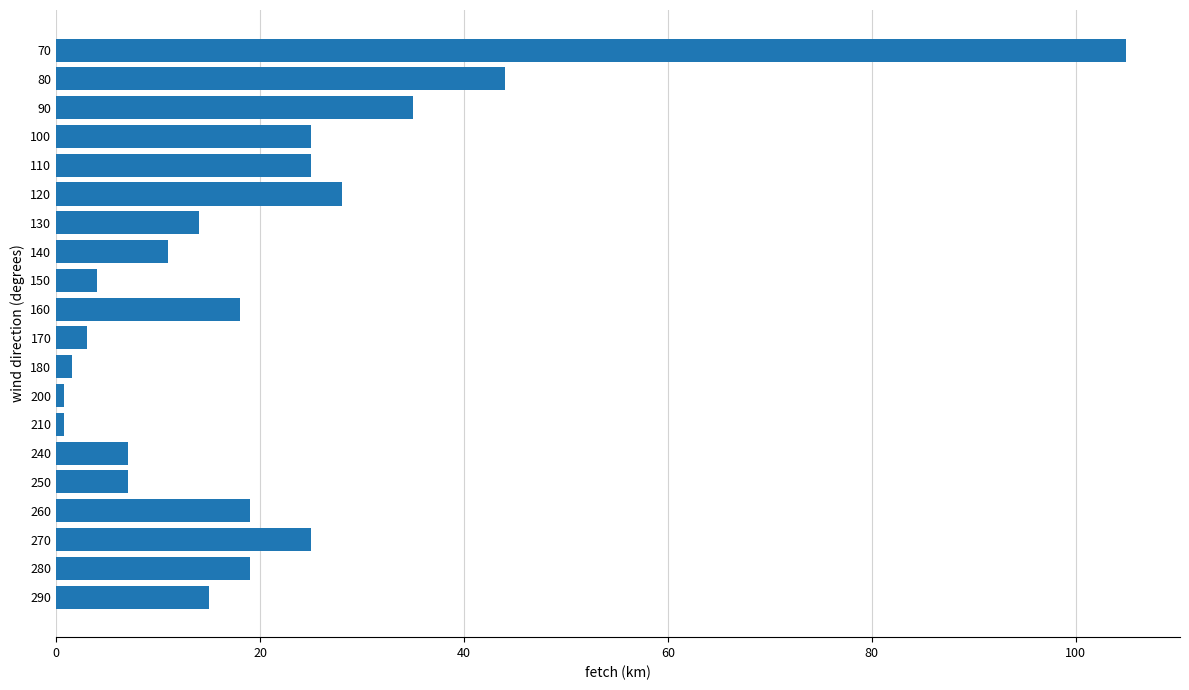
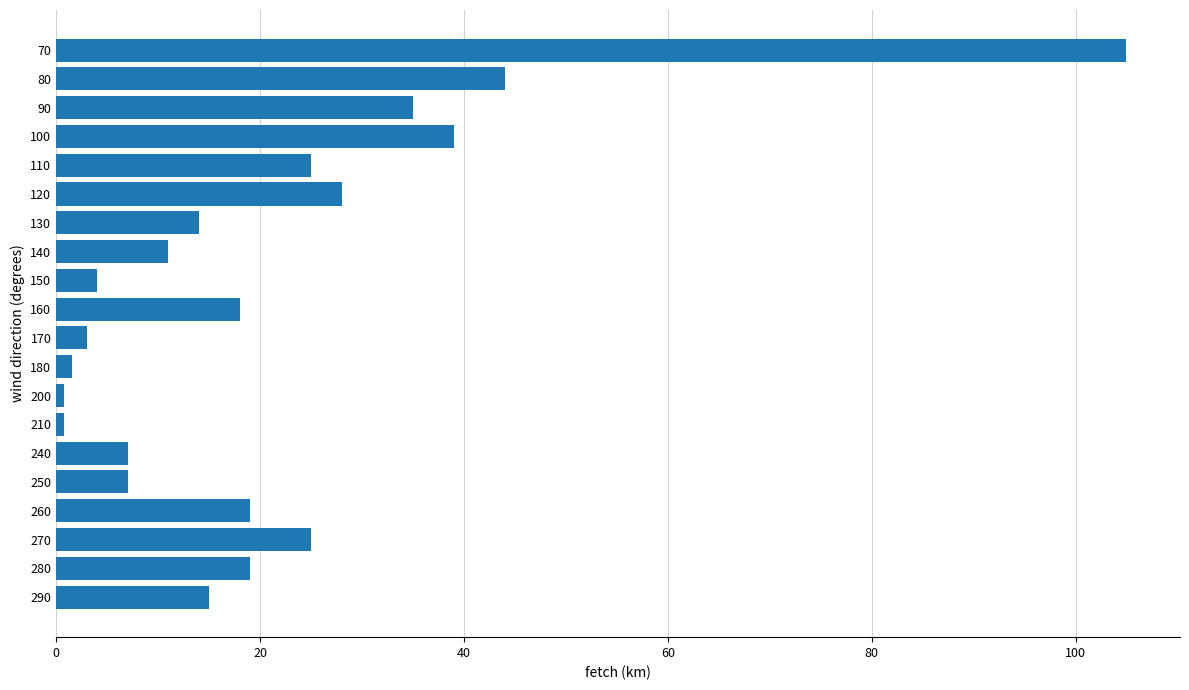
100: 25 -> 39
